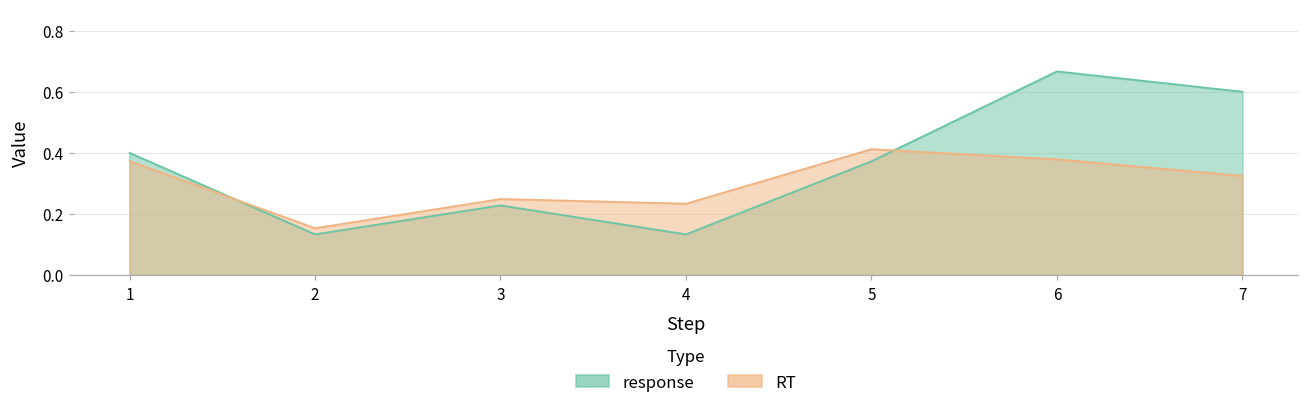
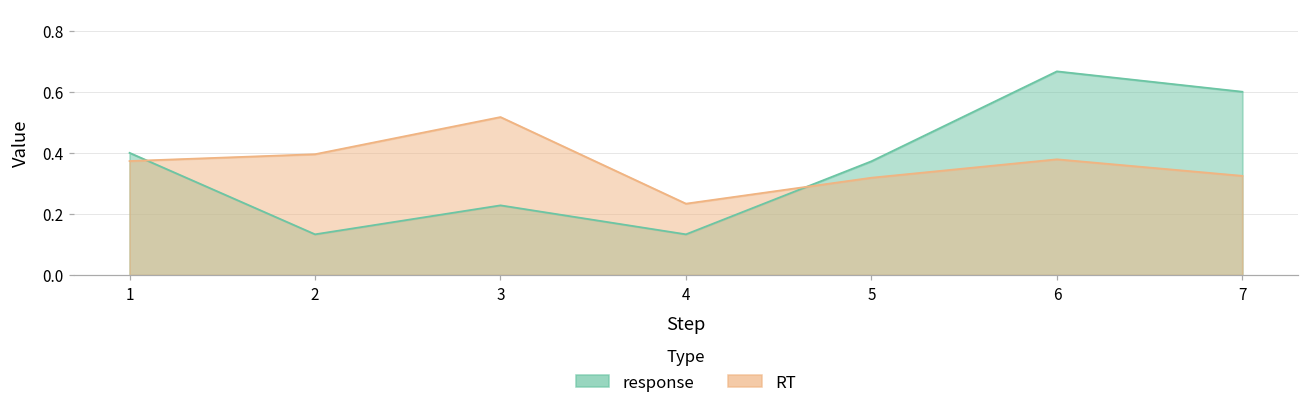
RT, 2: 0.15 -> 0.40
RT, 3: 0.25 -> 0.52
RT, 5: 0.41 -> 0.32
